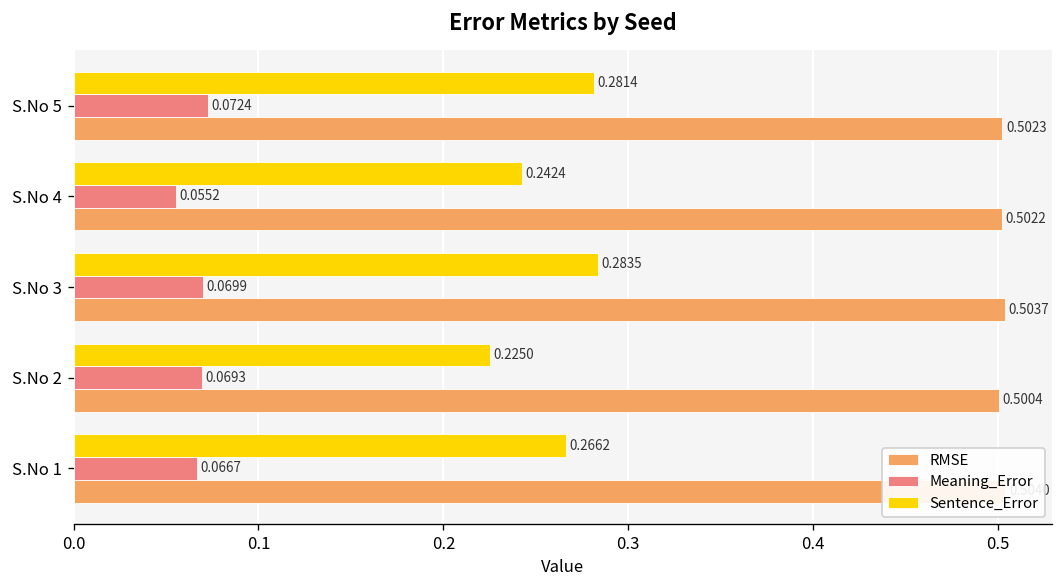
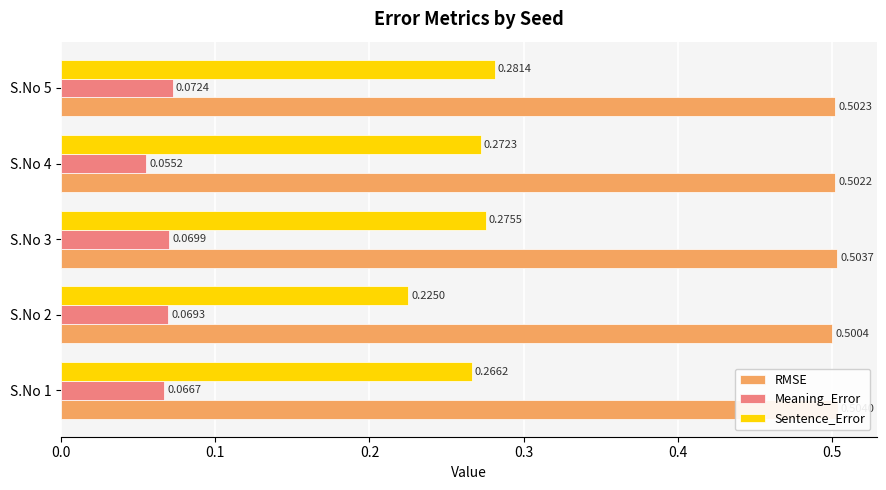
Sentence_Error, S.No 4: 0.2424 -> 0.2723
Sentence_Error, S.No 3: 0.2835 -> 0.2755
